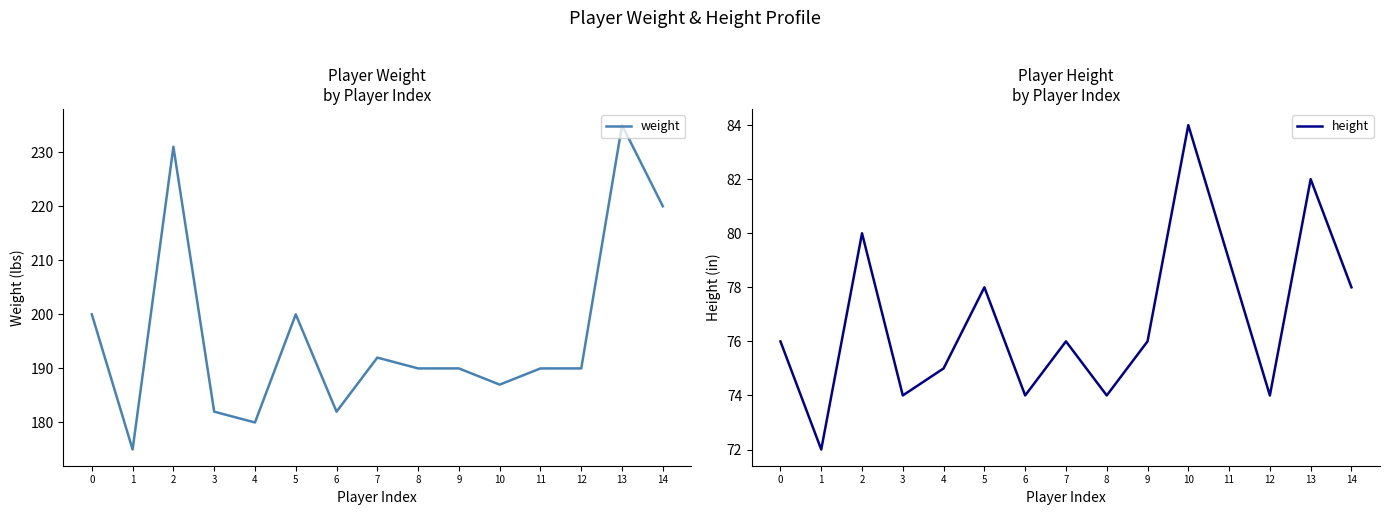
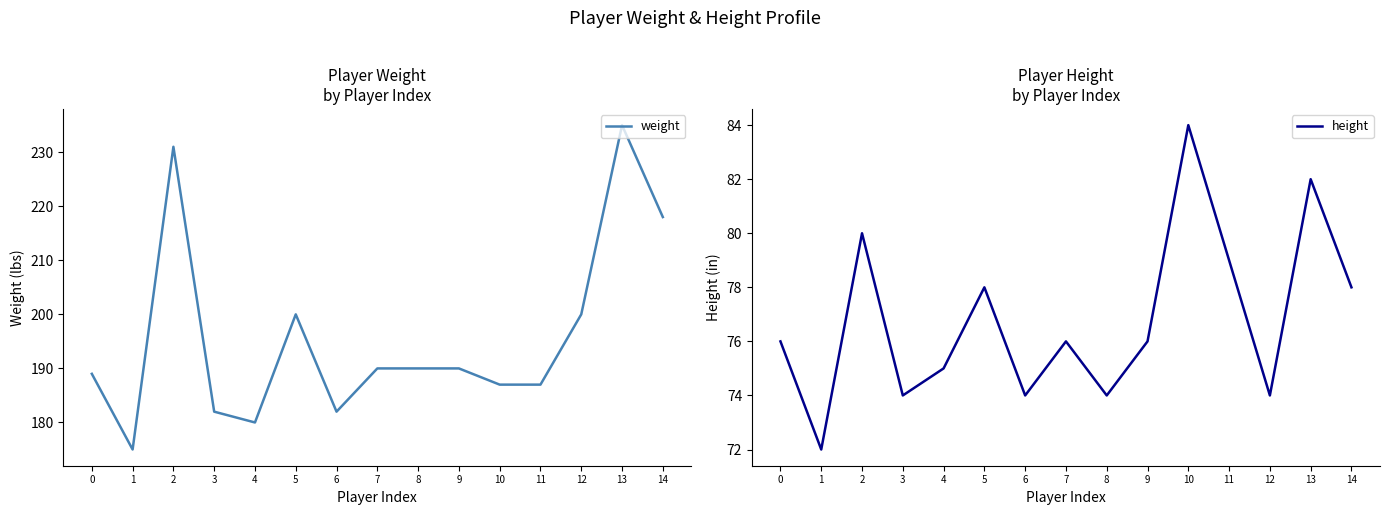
Player Weight by Player Index, 0: 200 -> 189
Player Weight by Player Index, 7: 192 -> 190
Player Weight by Player Index, 11: 190 -> 187
Player Weight by Player Index, 12: 190 -> 200
Player Weight by Player Index, 14: 220 -> 218
